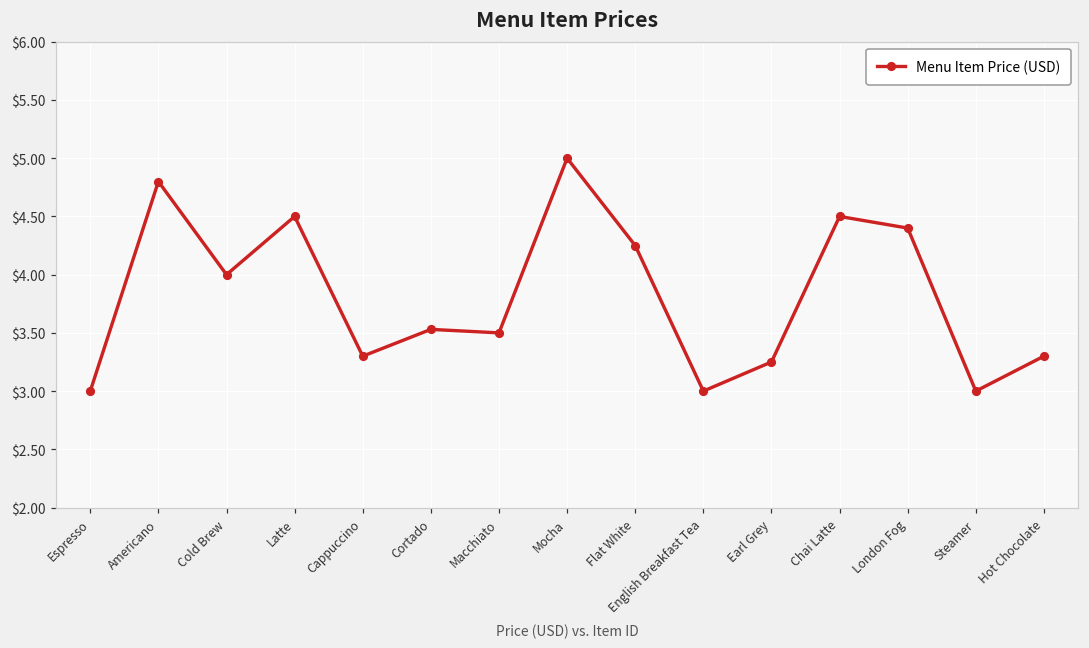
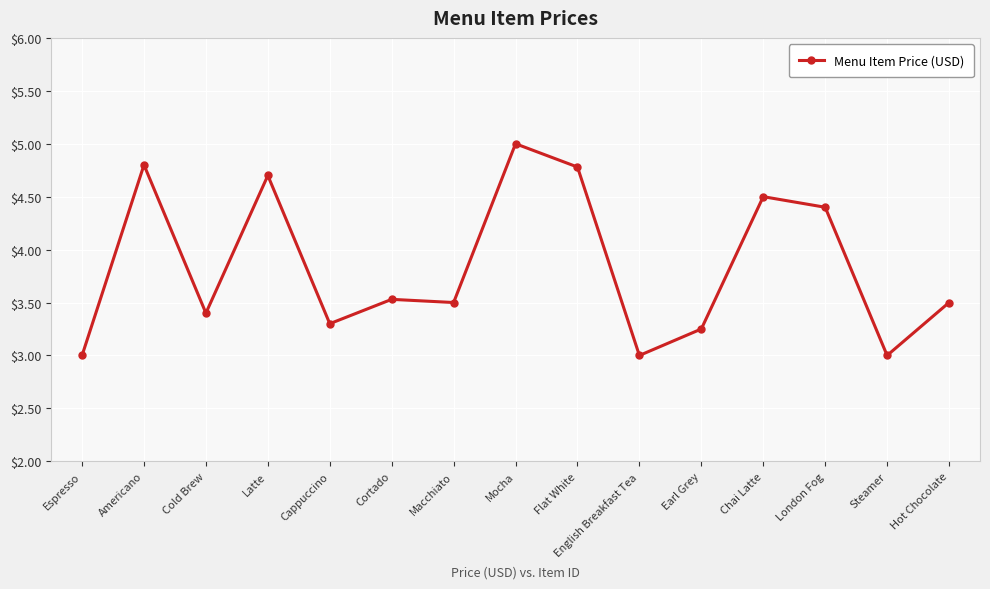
Cold Brew: $4.0 -> $3.4
Latte: $4.5 -> $4.7
Flat White: $4.25 -> $4.78
Hot Chocolate: $3.3 -> $3.5
